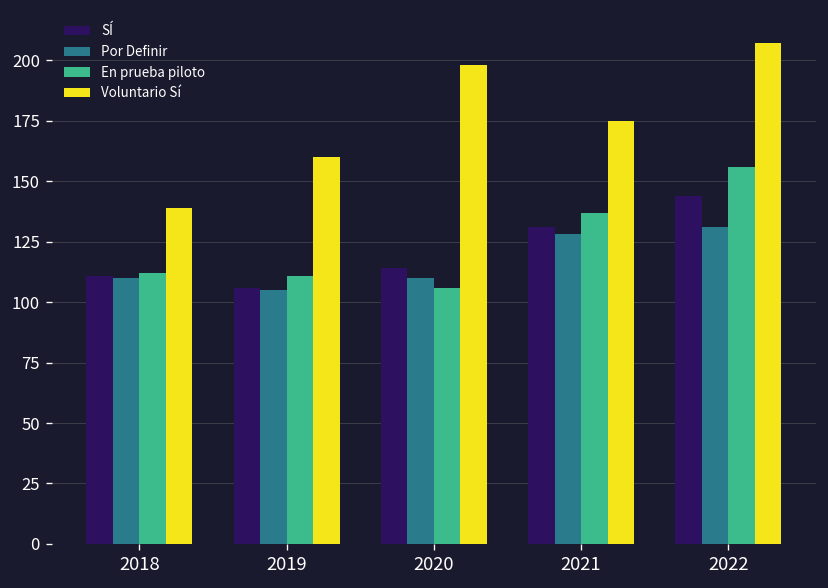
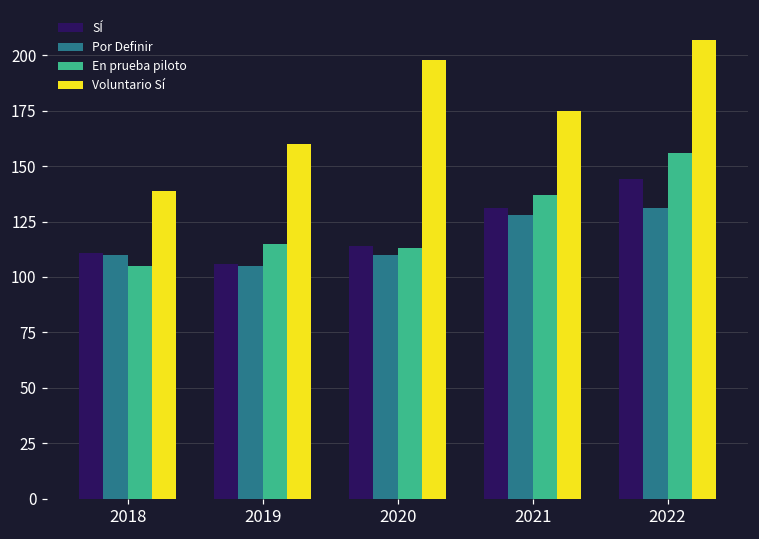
En prueba piloto, 2018: 112 -> 105
En prueba piloto, 2019: 111 -> 115
En prueba piloto, 2020: 106 -> 113
